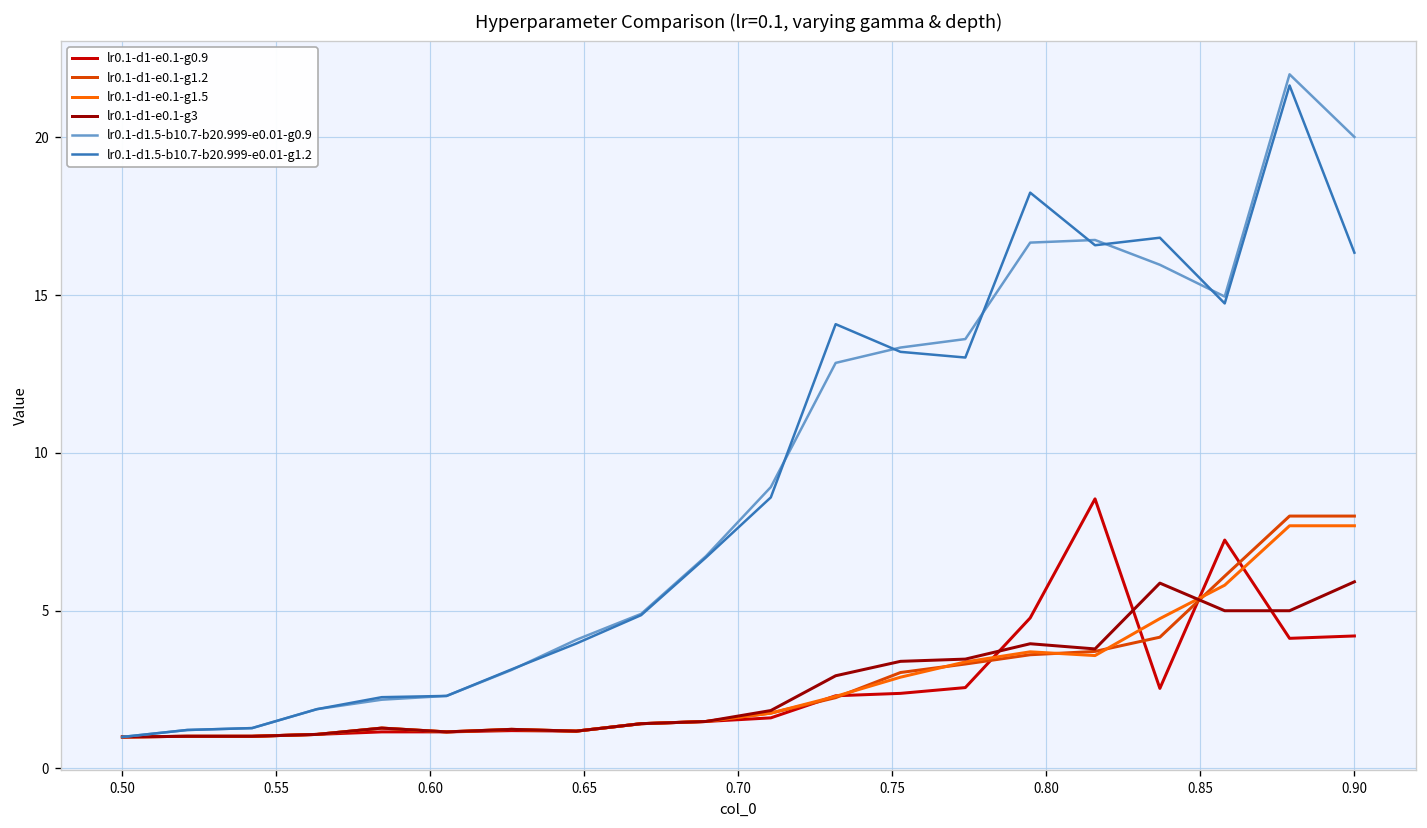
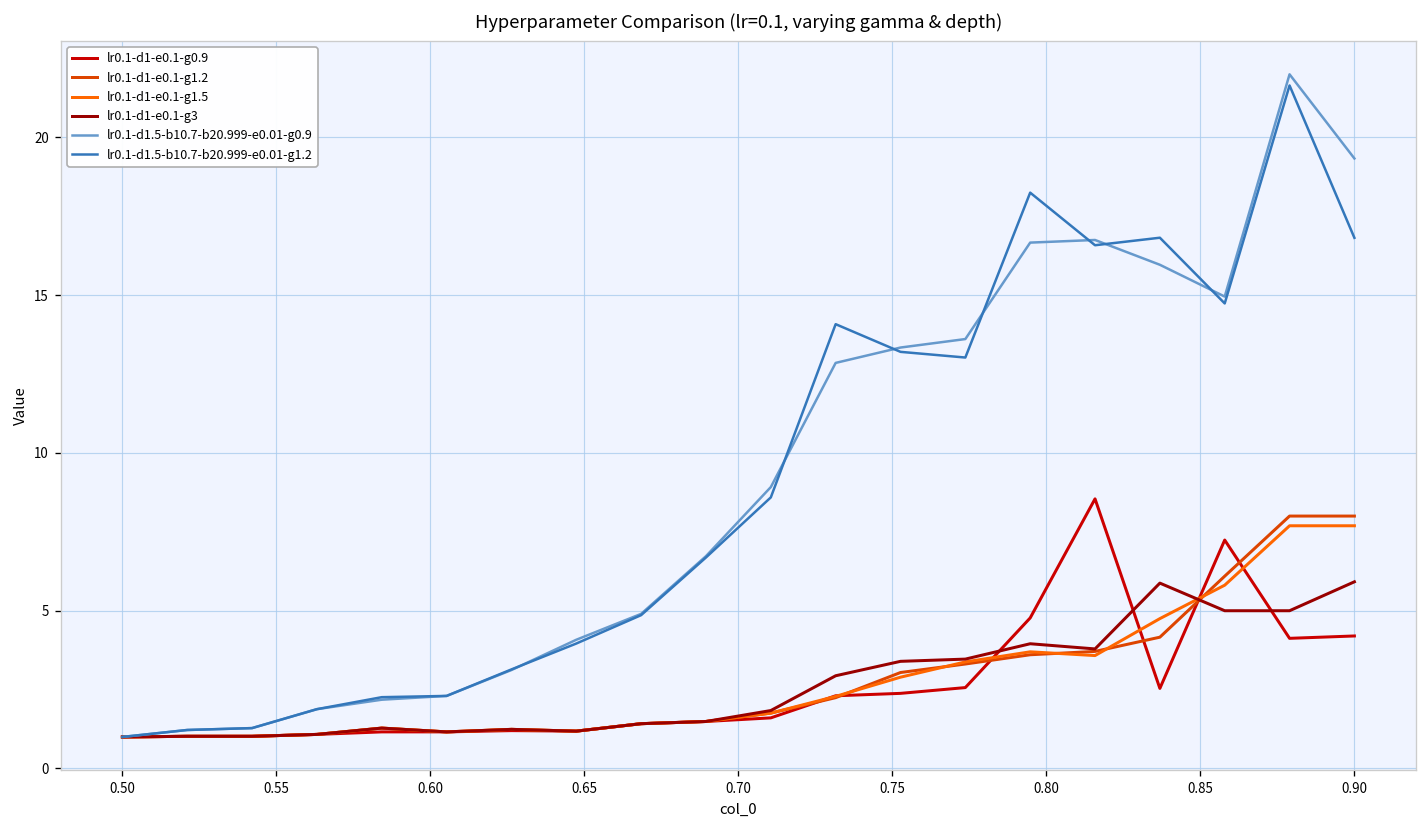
lr0.1-d1.5-b10.7-b20.999-e0.01-g0.9, 0.90: 20.0 -> 19.3
lr0.1-d1.5-b10.7-b20.999-e0.01-g1.2, 0.90: 16.3 -> 16.8
